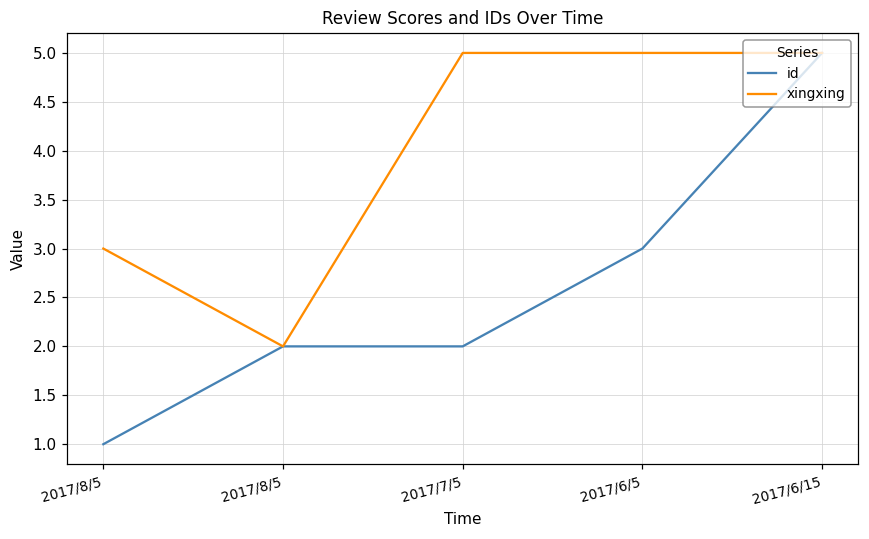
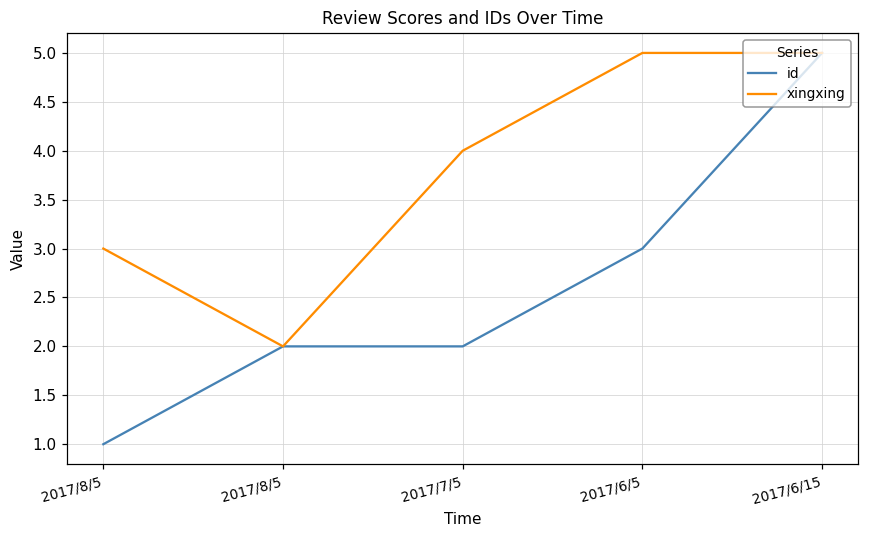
xingxing, 2017/7/5: 5 -> 4
